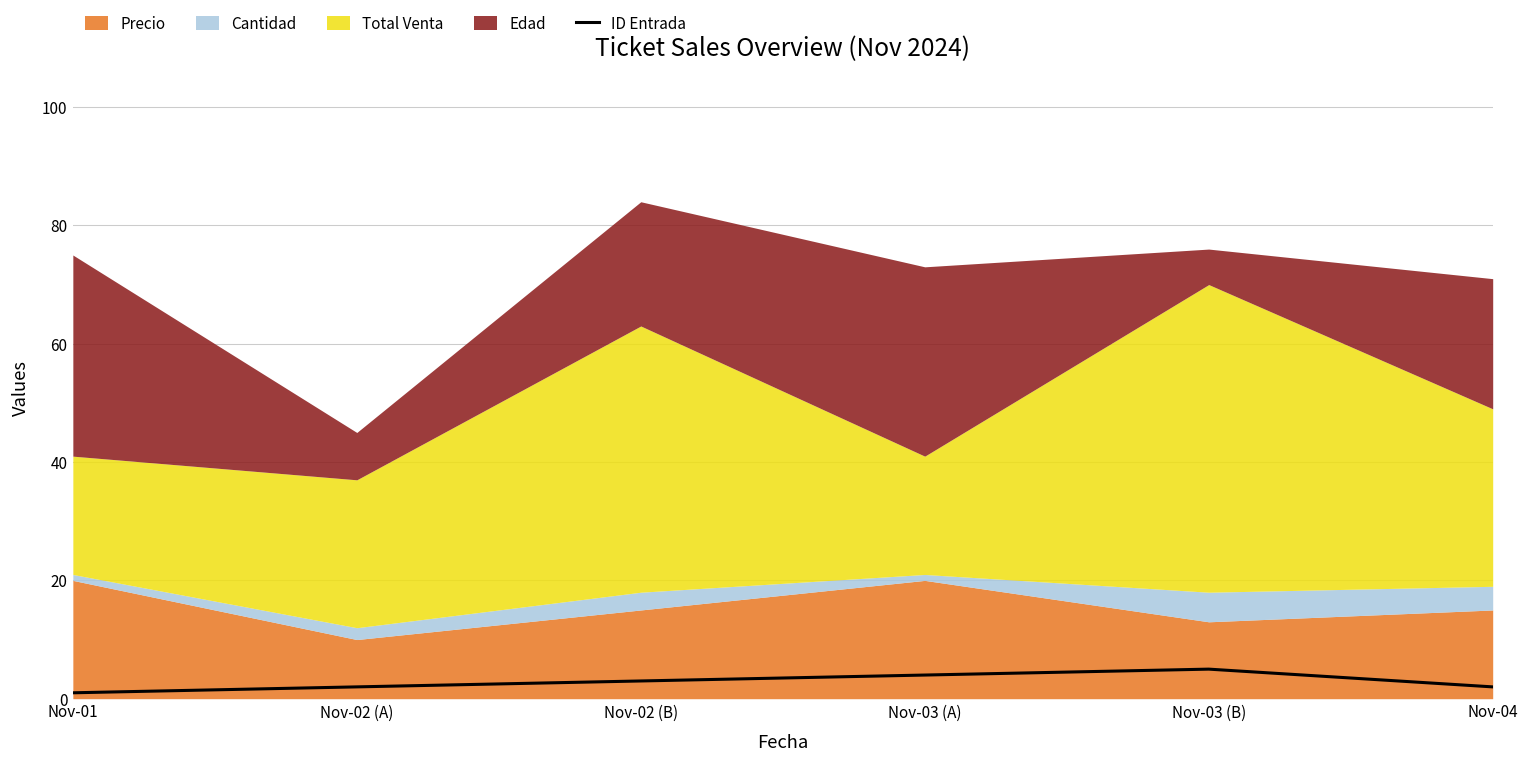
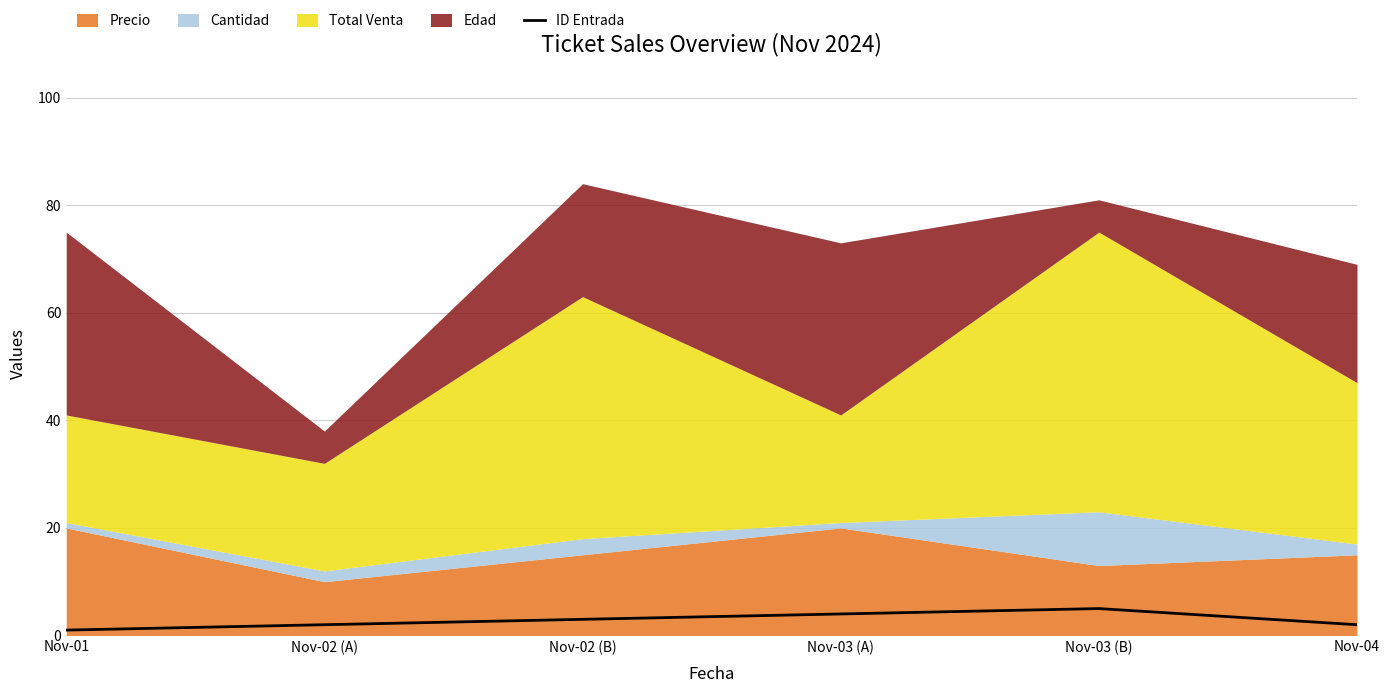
Total Venta, Nov-02 (A): 25 -> 20
Edad, Nov-02 (A): 8 -> 6
Cantidad, Nov-03 (B): 5 -> 10
Cantidad, Nov-04: 4 -> 2
